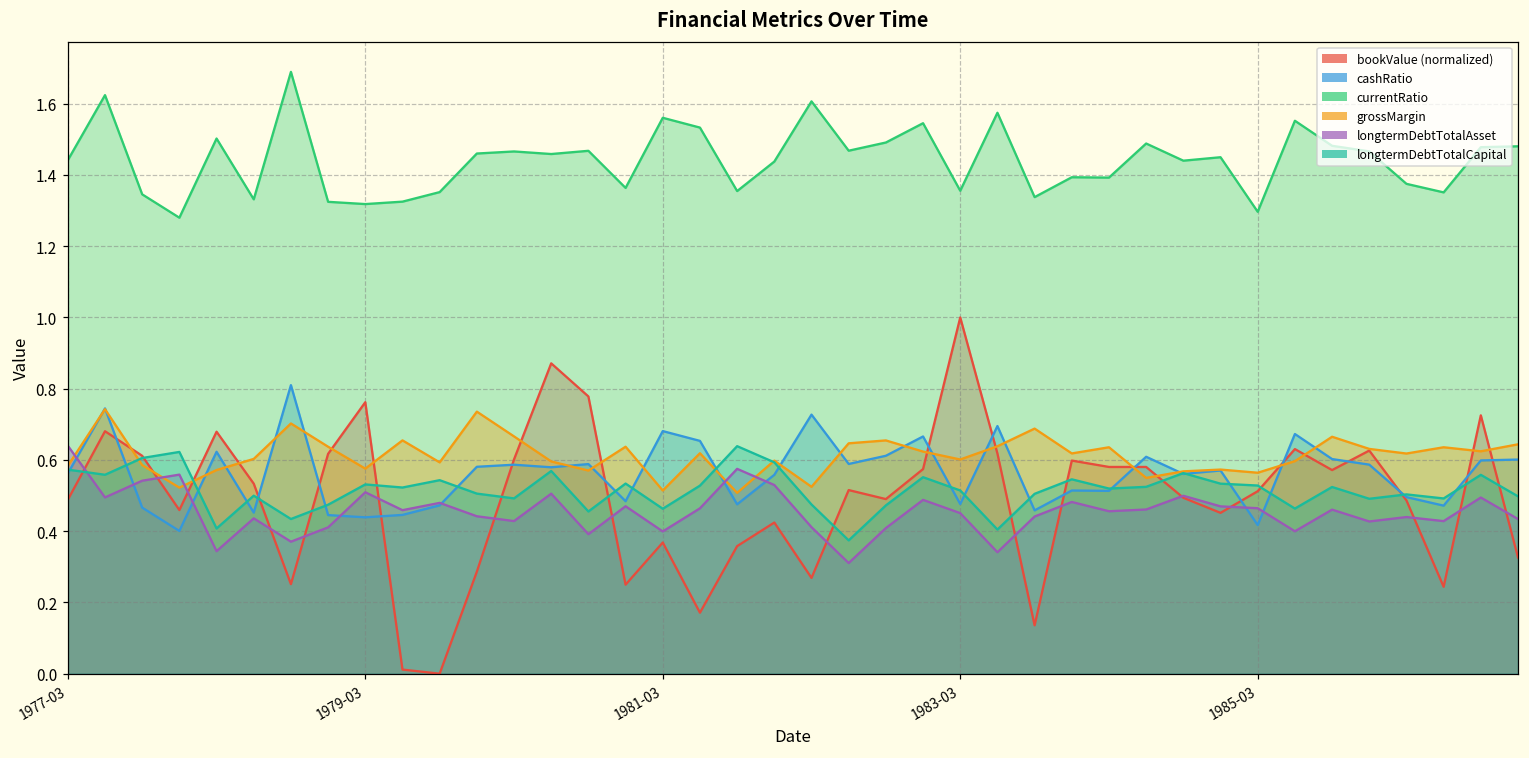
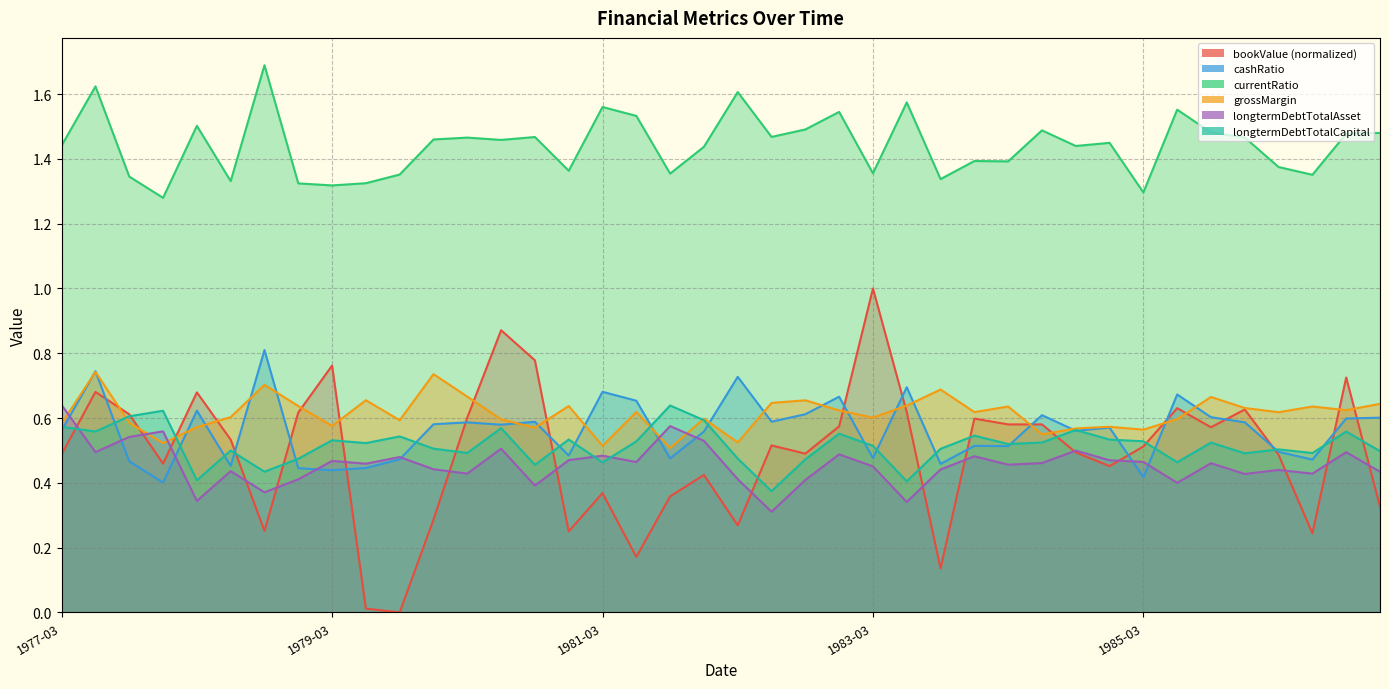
longtermDebtTotalAsset, 1979-03: 0.51 -> 0.47
longtermDebtTotalAsset, 1981-03: 0.40 -> 0.48
